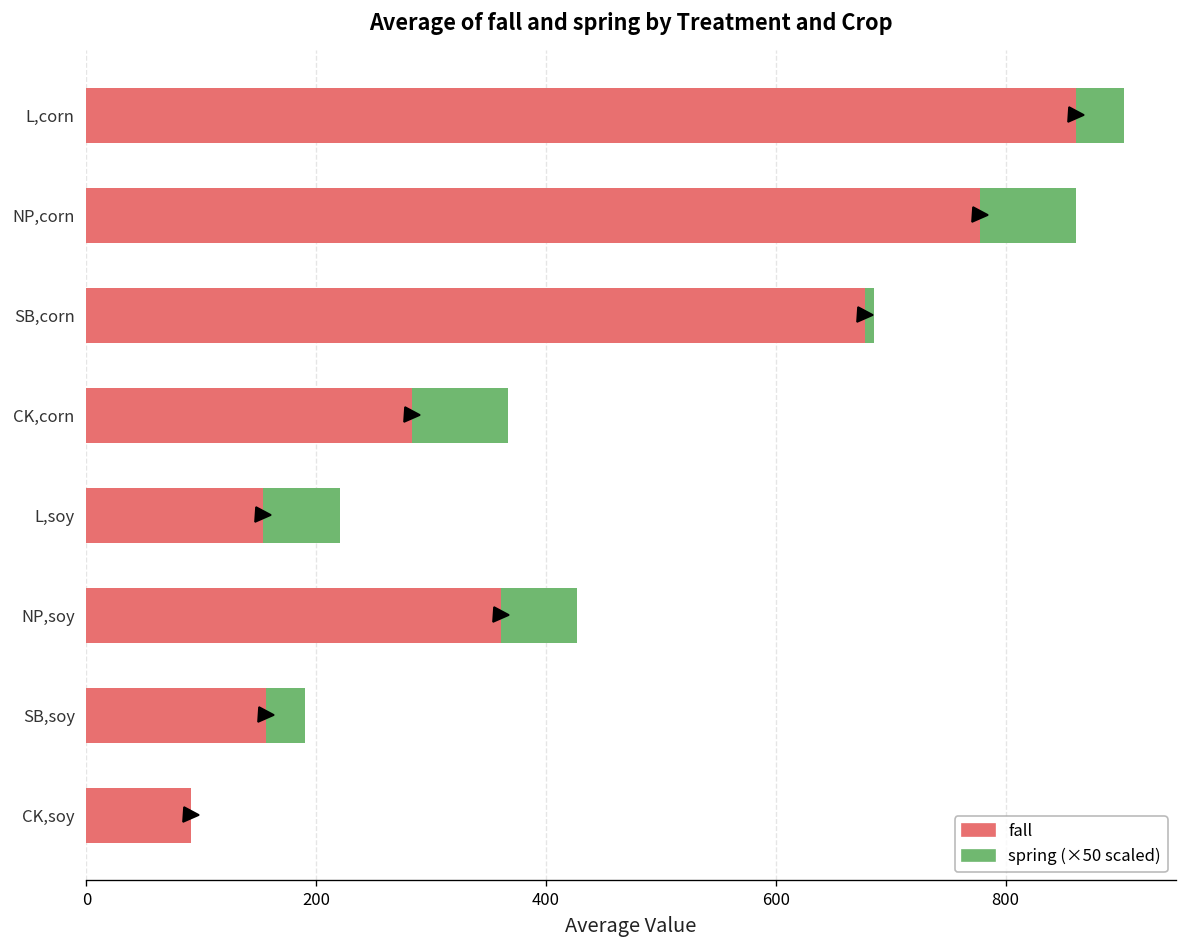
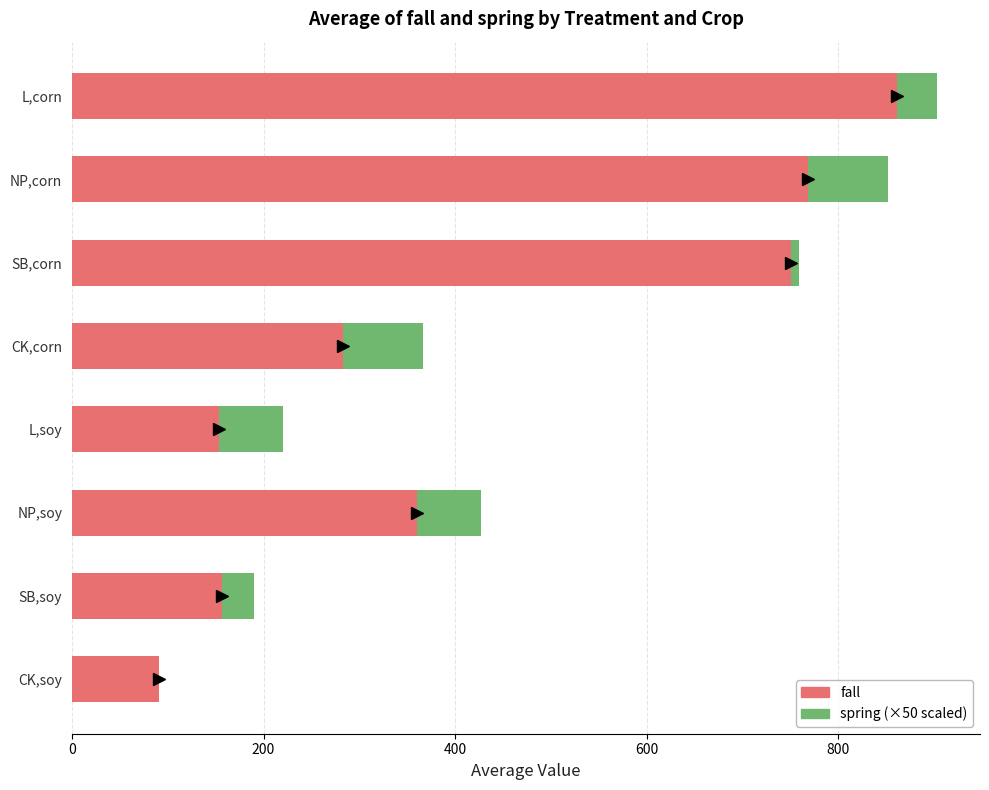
fall, NP,corn: 780 -> 770
fall, SB,corn: 680 -> 750
